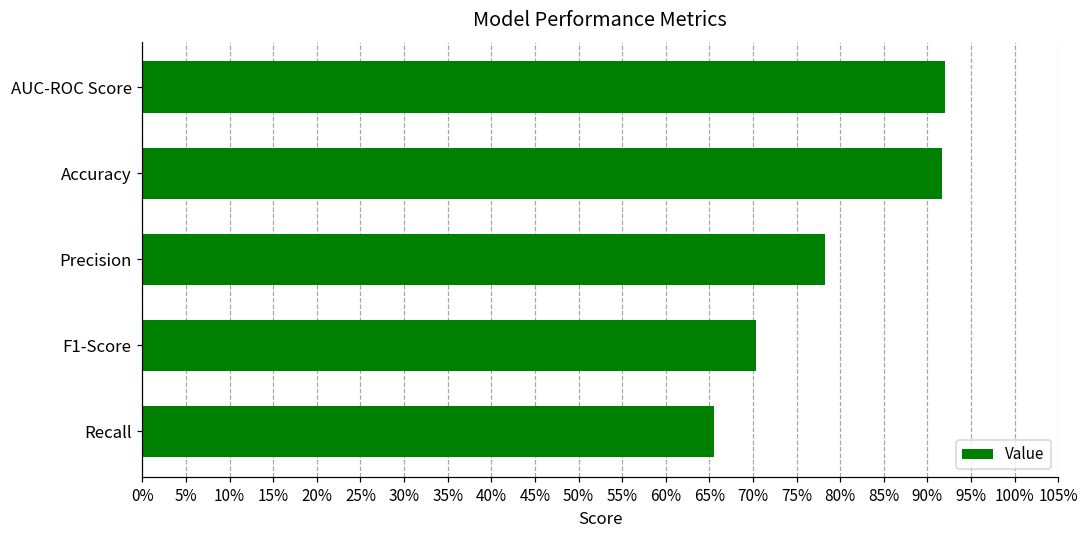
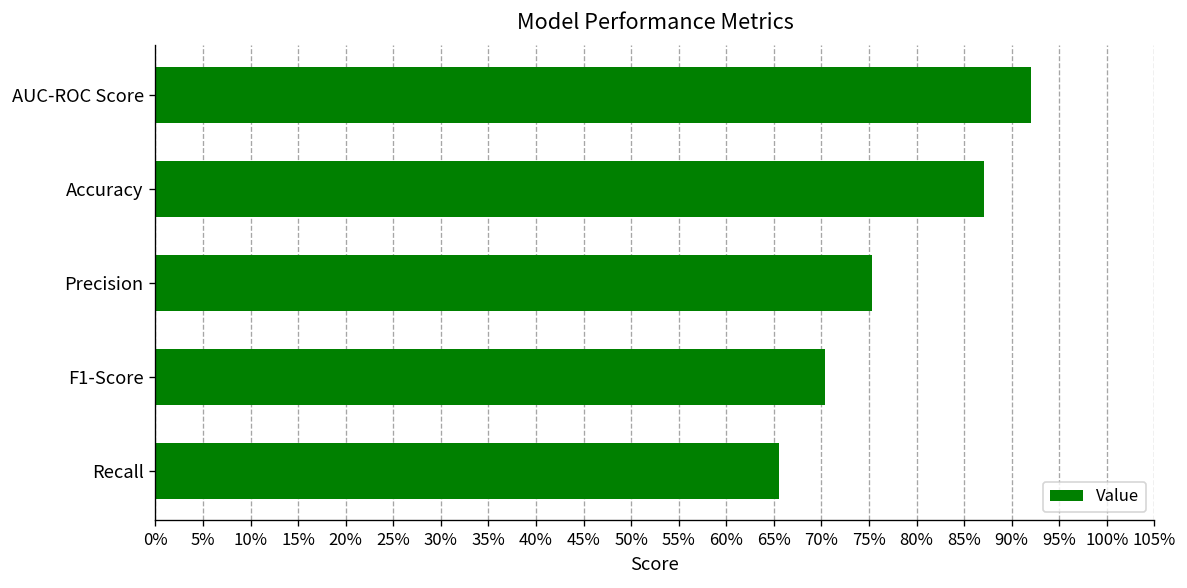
Accuracy: 92% -> 87%
Precision: 78% -> 75%
